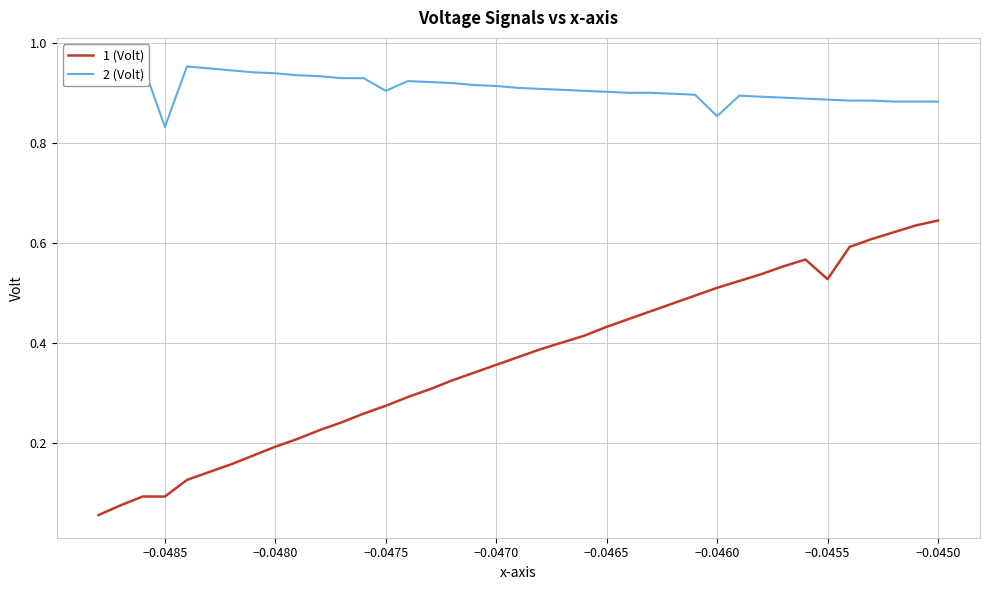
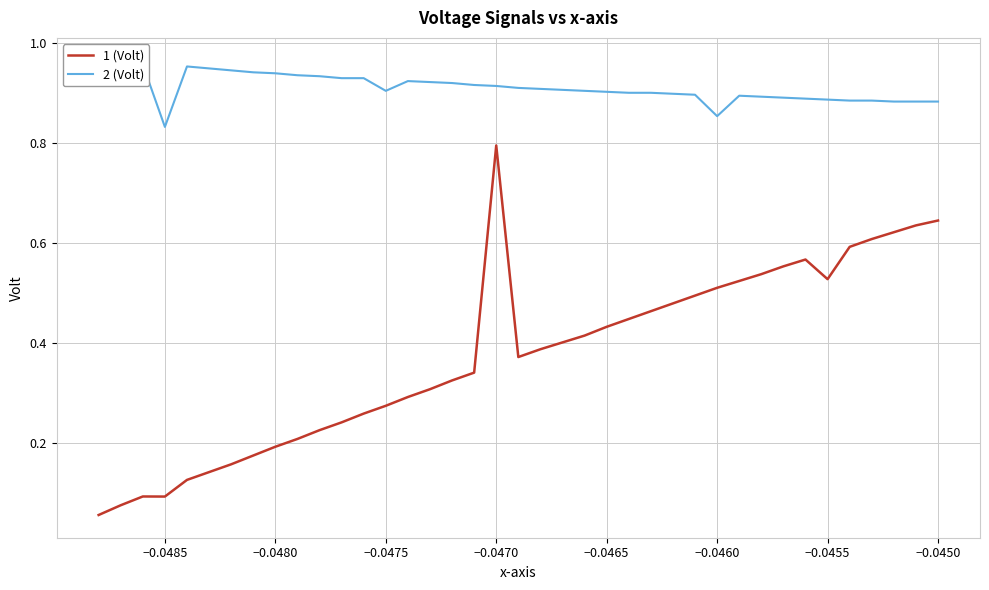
1 (Volt), −0.0470: 0.36 -> 0.80
